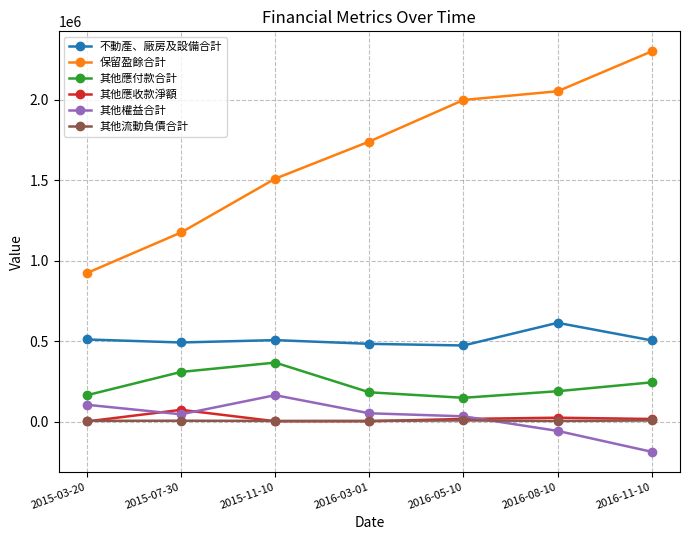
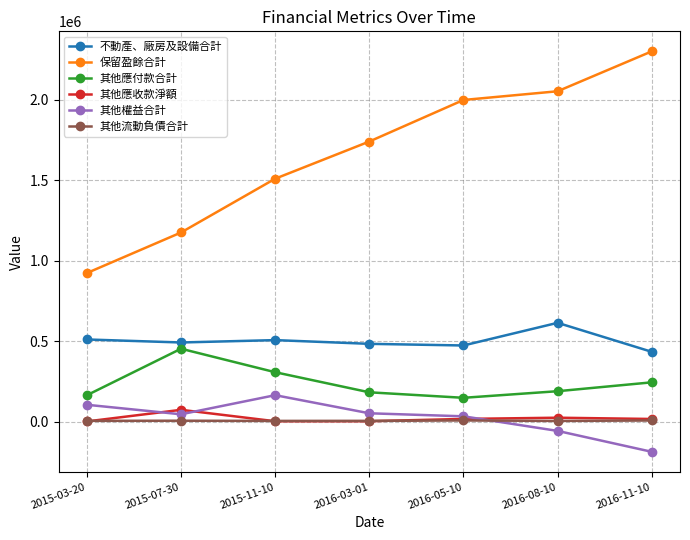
其他應付款合計, 2015-07-30: 310000 -> 450000
其他應付款合計, 2015-11-10: 370000 -> 310000
不動產、廠房及設備合計, 2016-11-10: 500000 -> 430000
